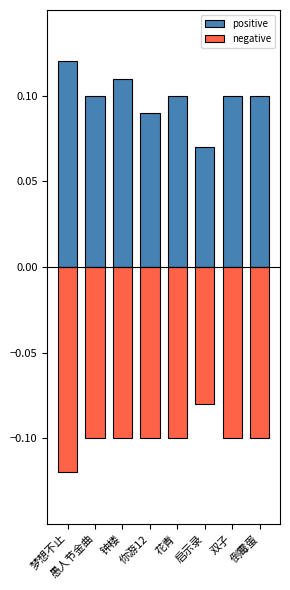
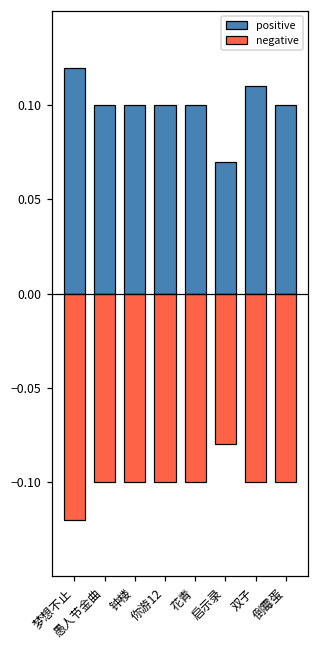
positive, 钟楼: 0.11 -> 0.10
positive, 你游12: 0.09 -> 0.10
positive, 双子: 0.10 -> 0.11
